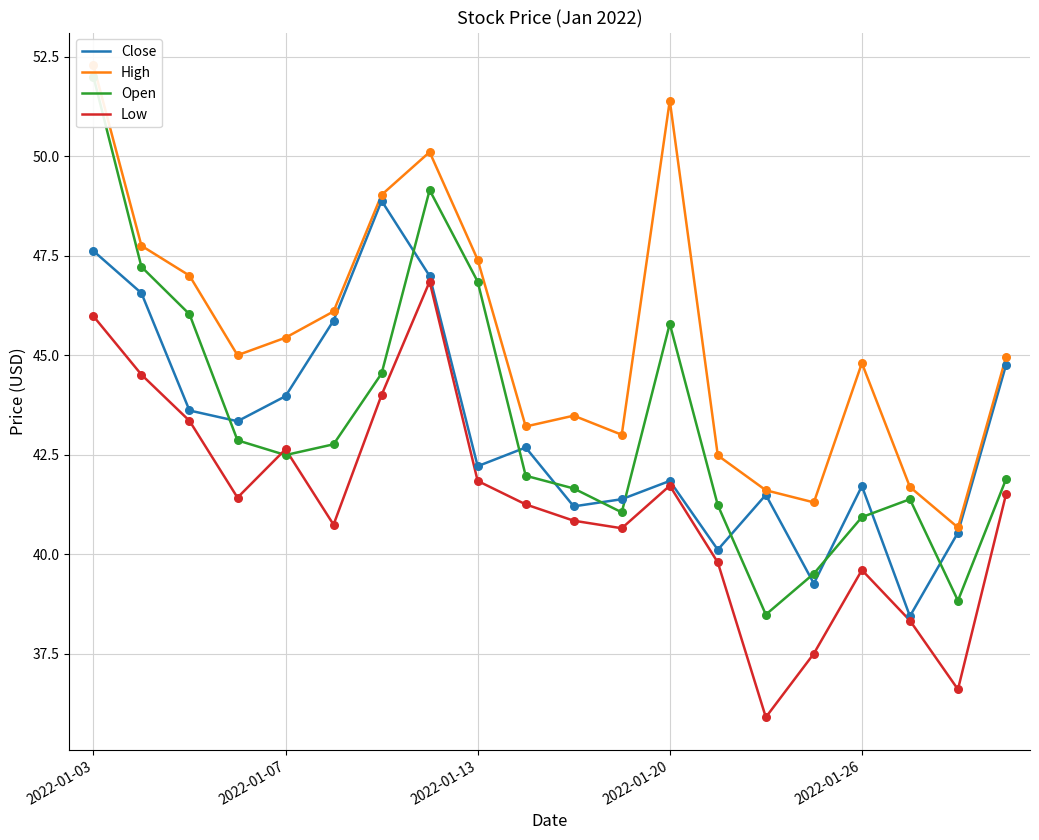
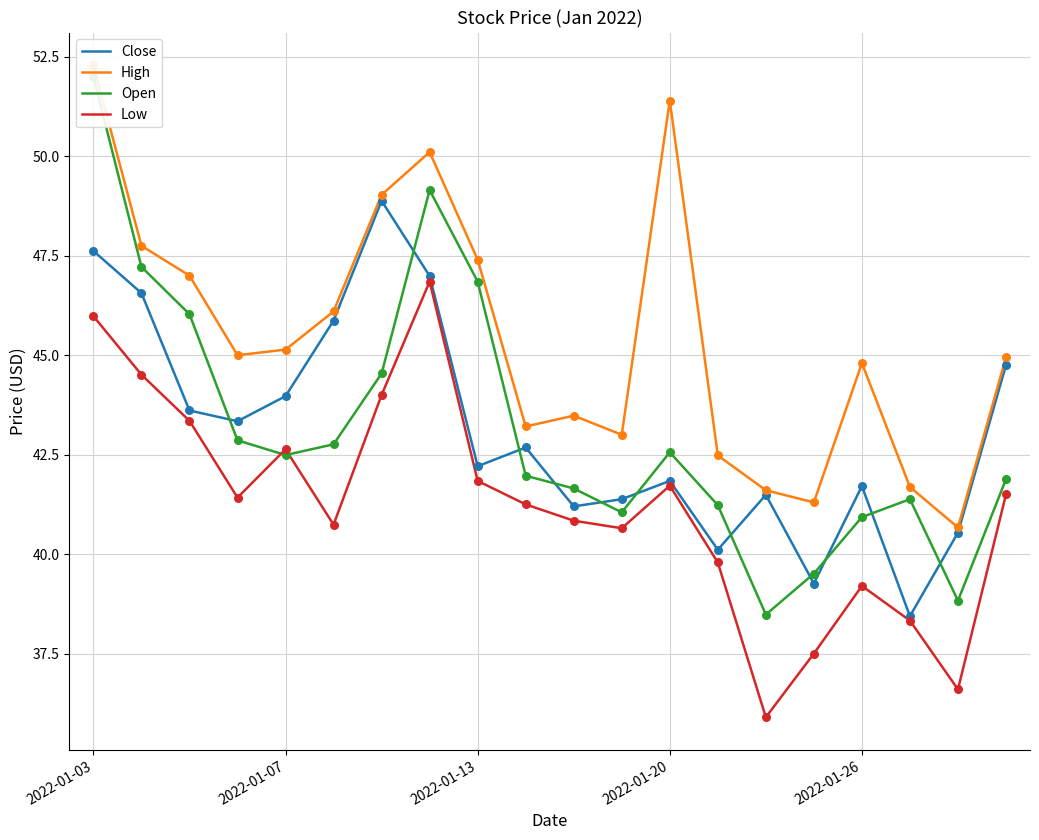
High, 2022-01-07: 45.4 -> 45.1
Open, 2022-01-20: 45.8 -> 42.6
Low, 2022-01-26: 39.6 -> 39.2
